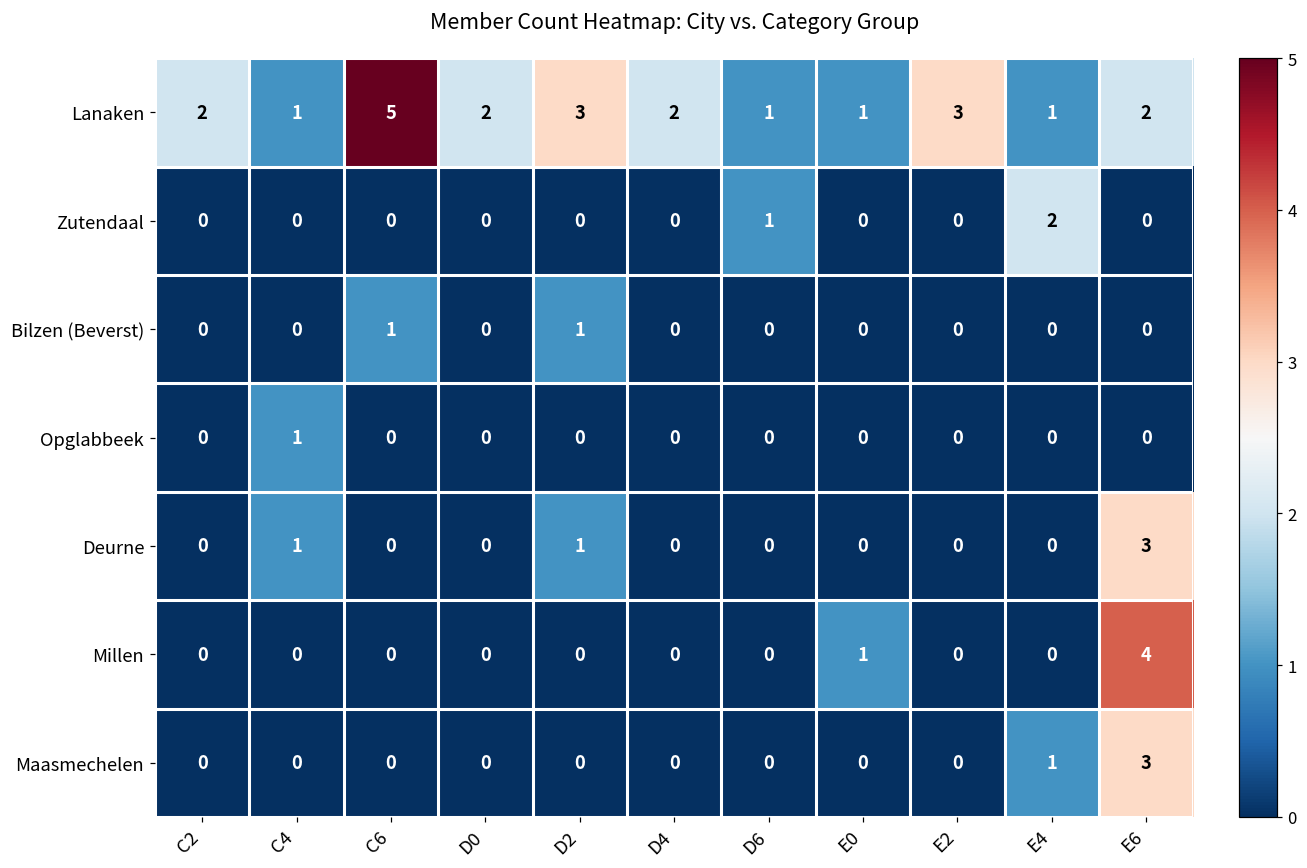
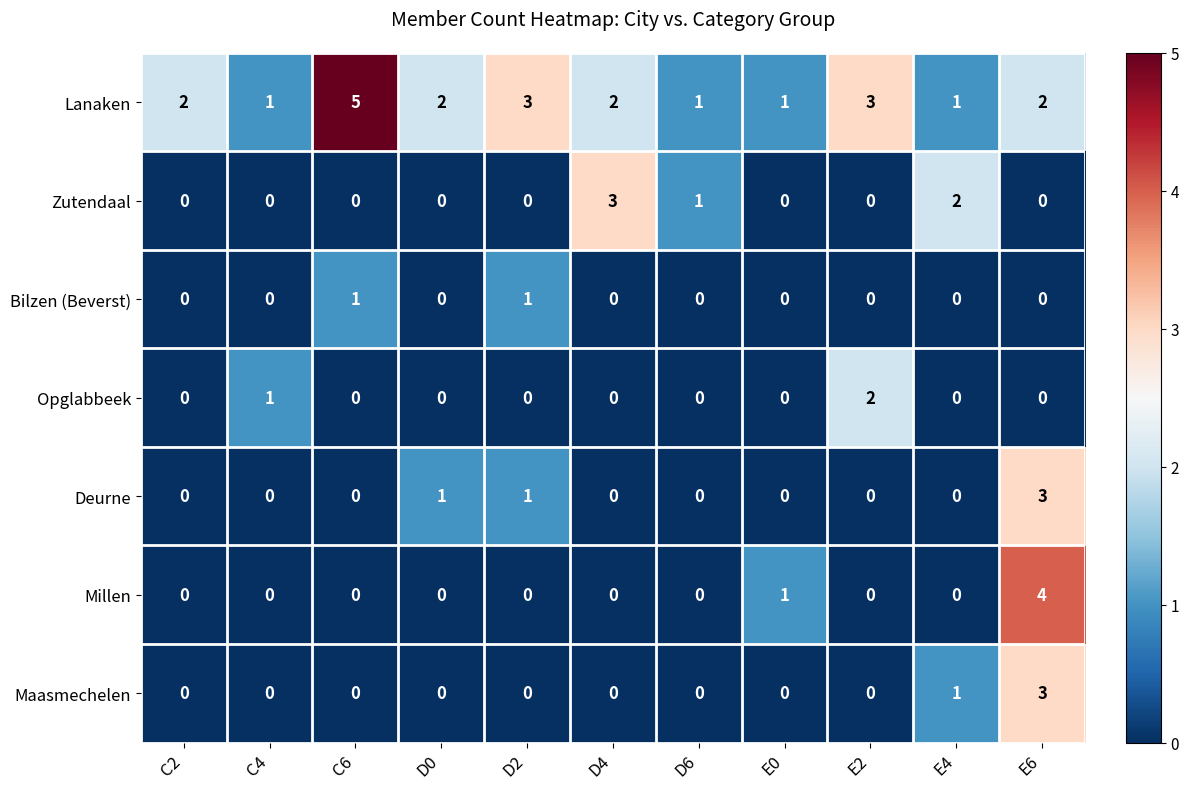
Zutendaal, D4: 0 -> 3
Opglabbeek, E2: 0 -> 2
Deurne, C4: 1 -> 0
Deurne, D0: 0 -> 1
